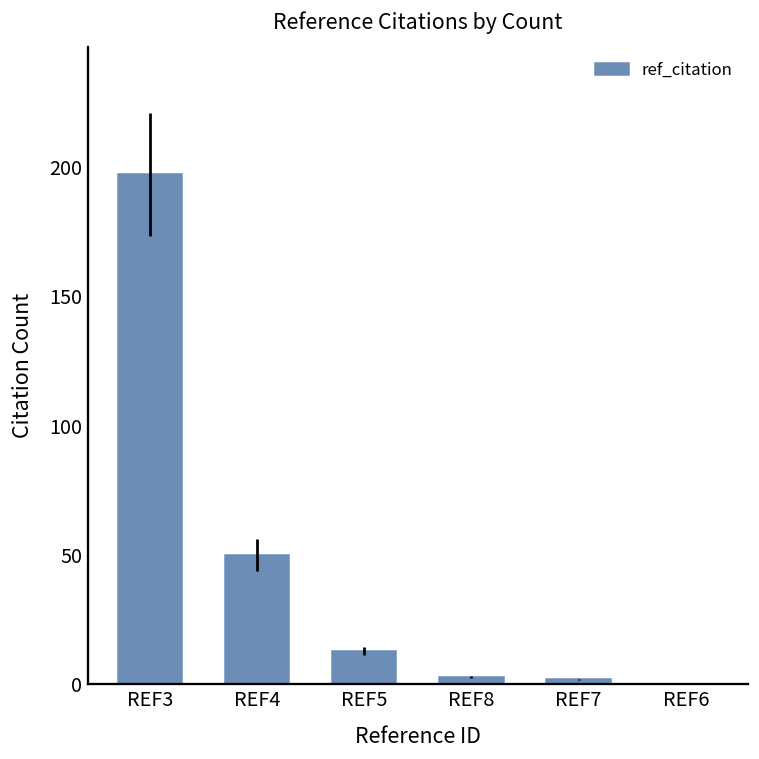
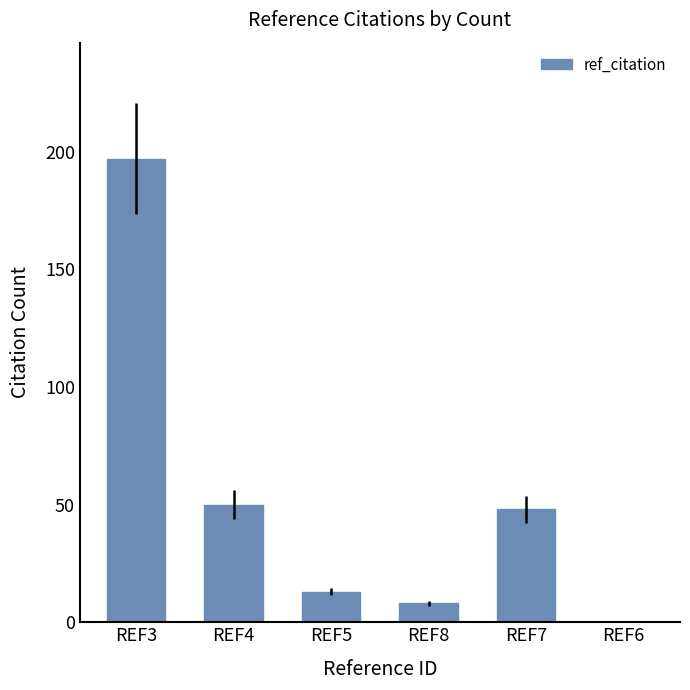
REF8: 3 -> 8
REF7: 2 -> 48
